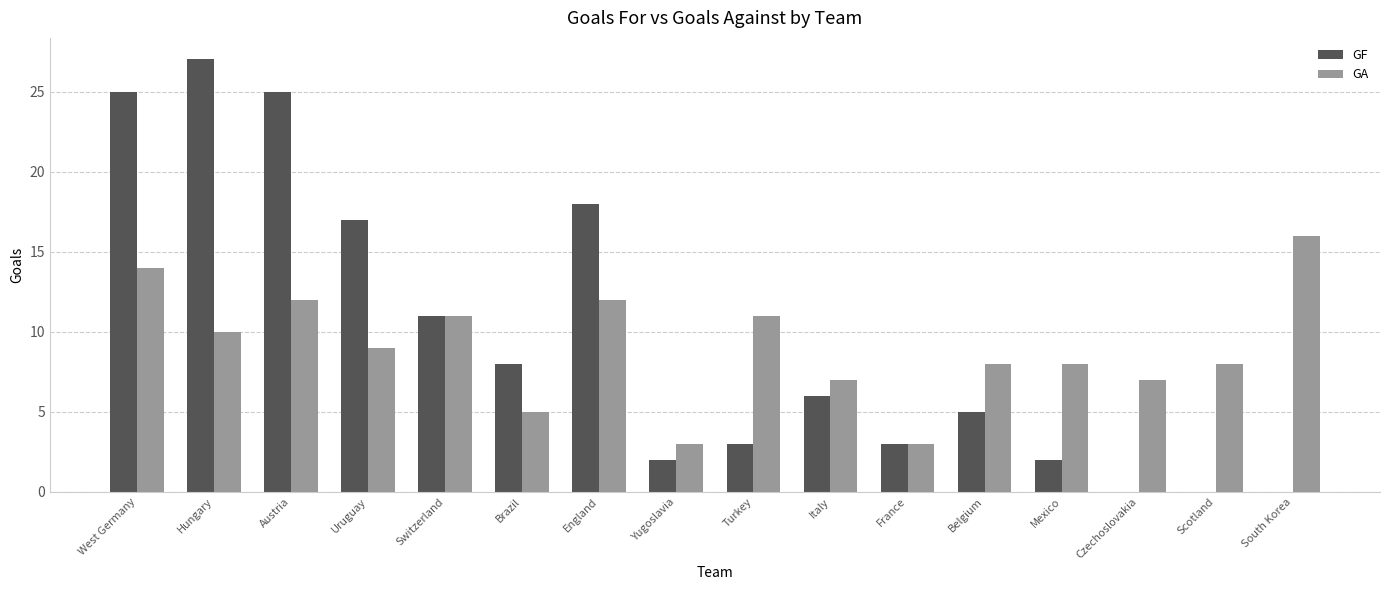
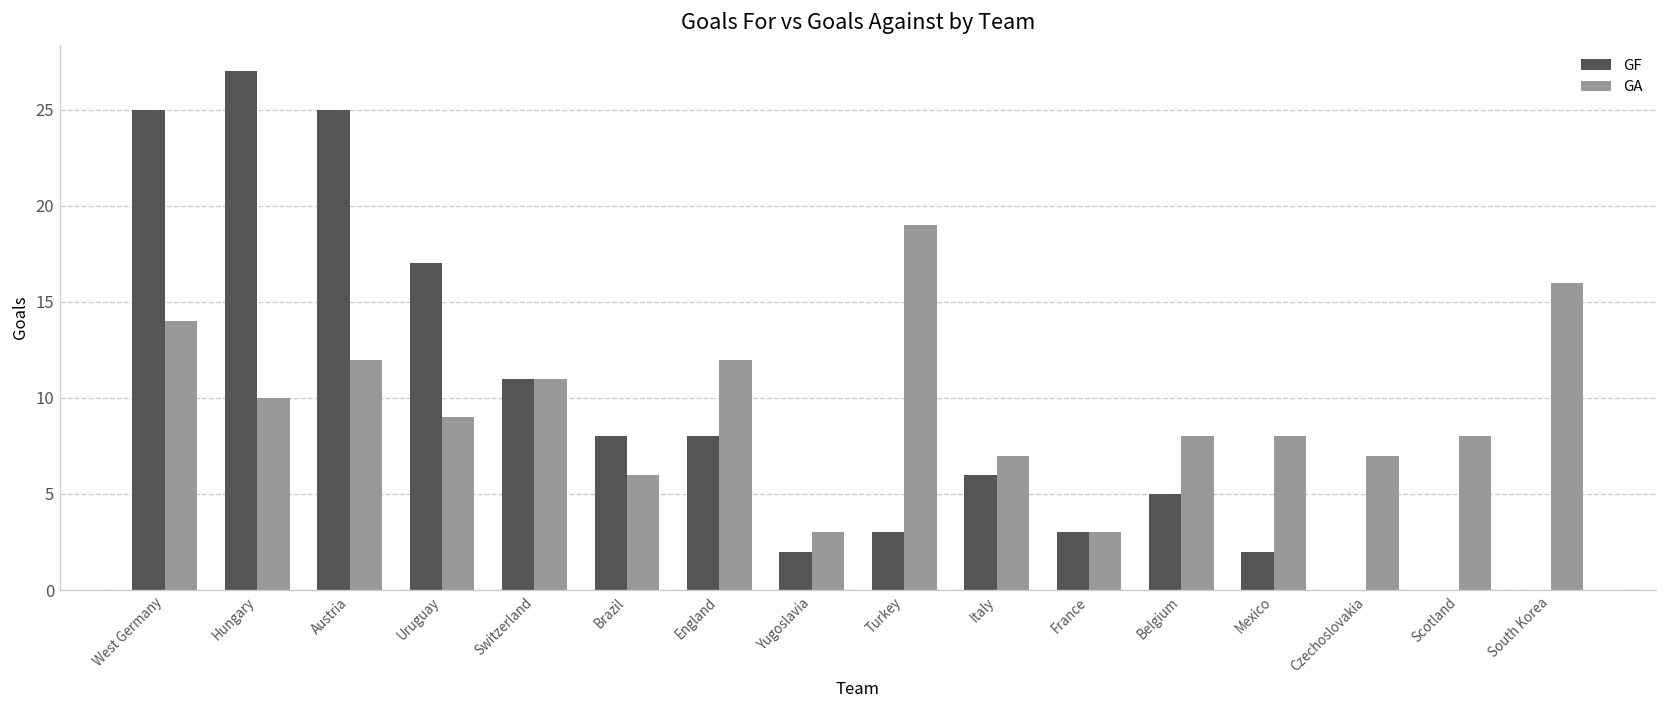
GA, Brazil: 5 -> 6
GF, England: 18 -> 8
GA, Turkey: 11 -> 19
